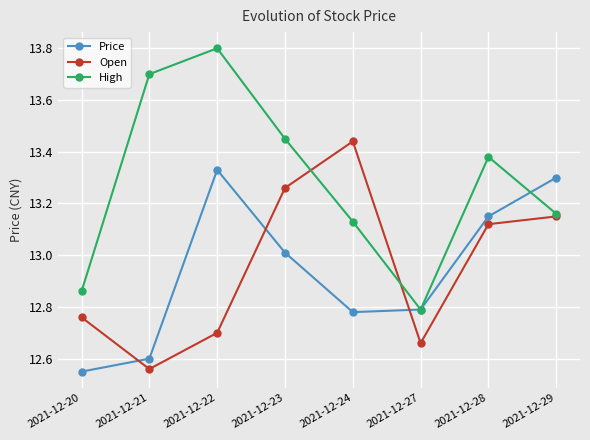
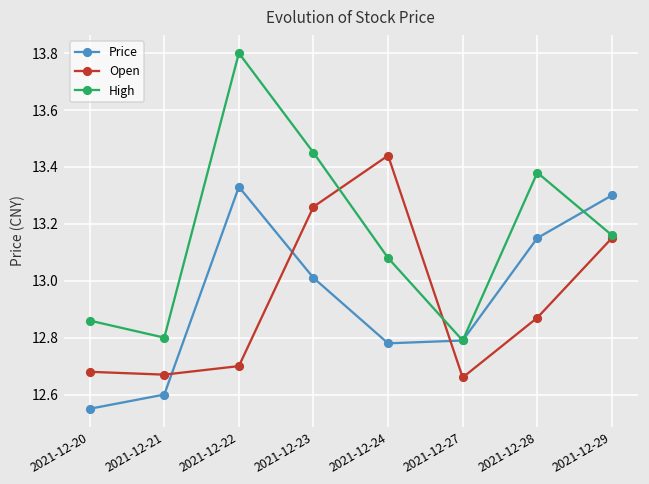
Open, 2021-12-20: 12.76 -> 12.68
Open, 2021-12-21: 12.56 -> 12.67
High, 2021-12-21: 13.7 -> 12.8
High, 2021-12-24: 13.13 -> 13.08
Open, 2021-12-28: 13.12 -> 12.87
